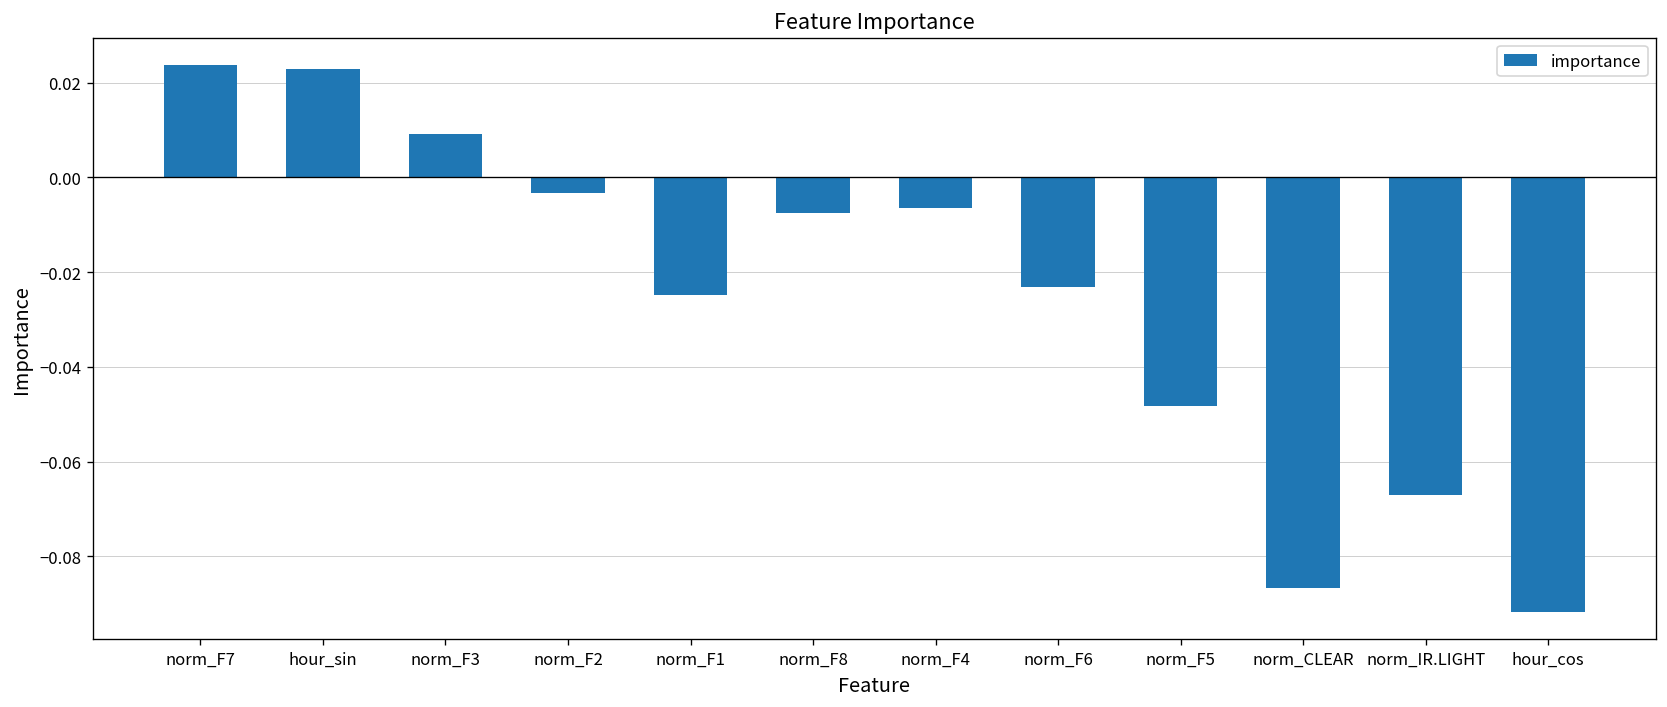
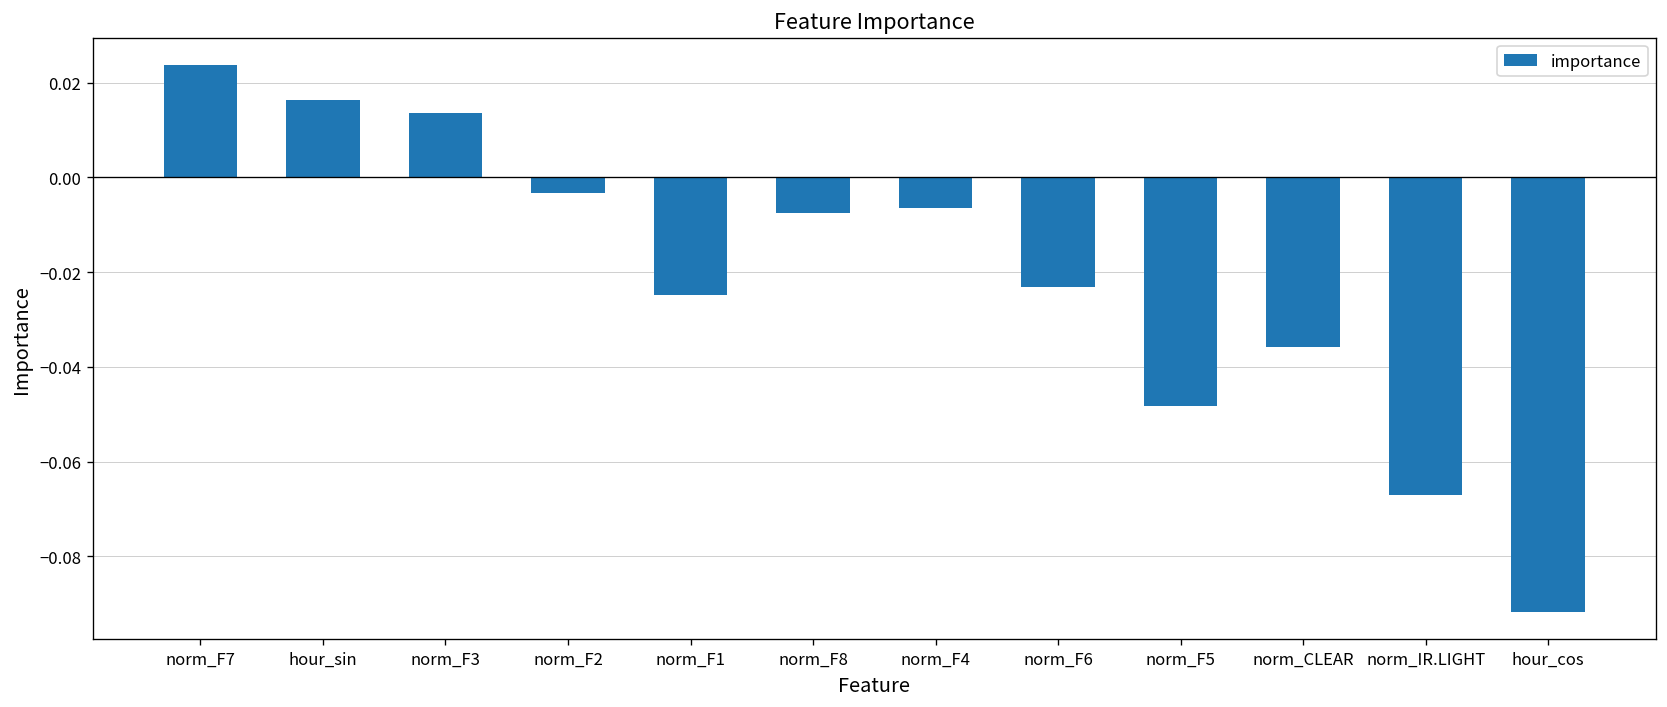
hour_sin: 0.023 -> 0.016
norm_F3: 0.009 -> 0.014
norm_CLEAR: -0.087 -> -0.036
